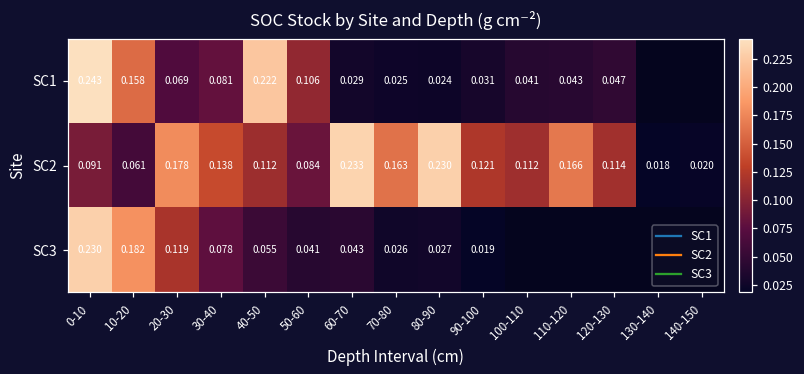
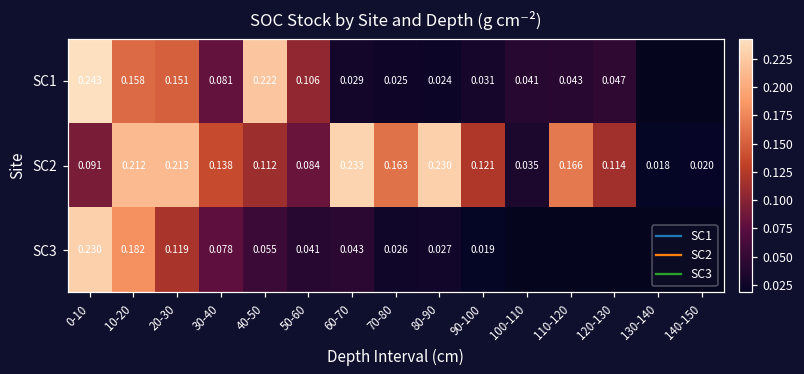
SC1, 20-30: 0.069 -> 0.151
SC2, 10-20: 0.061 -> 0.212
SC2, 20-30: 0.178 -> 0.213
SC2, 100-110: 0.112 -> 0.035
